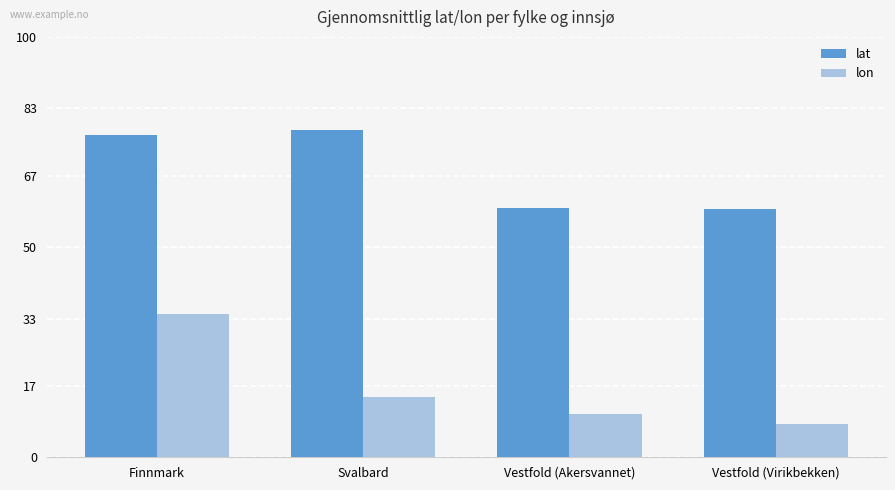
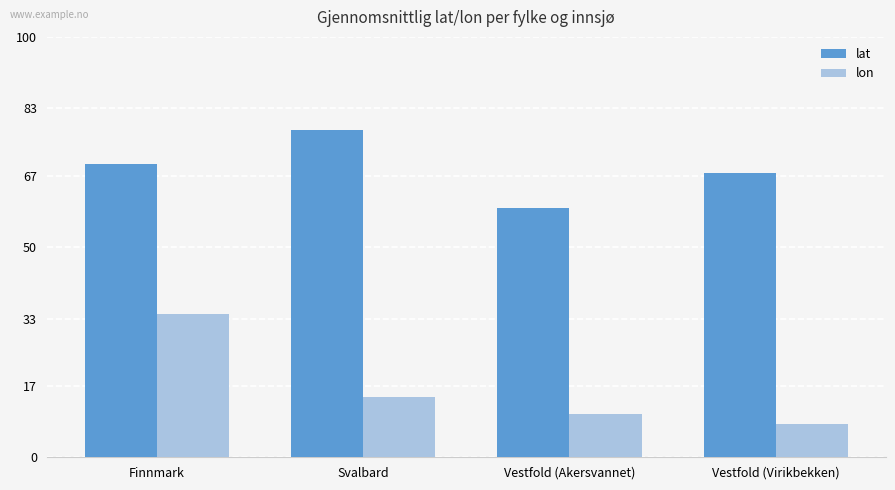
lat, Finnmark: 77 -> 70
lat, Vestfold (Virikbekken): 59 -> 68
